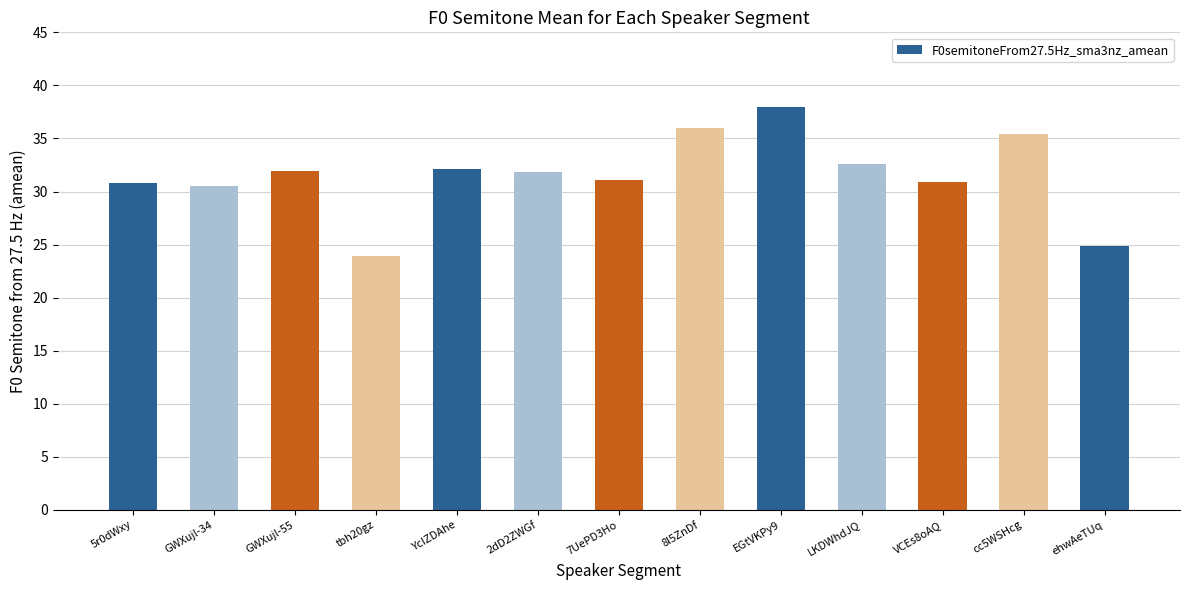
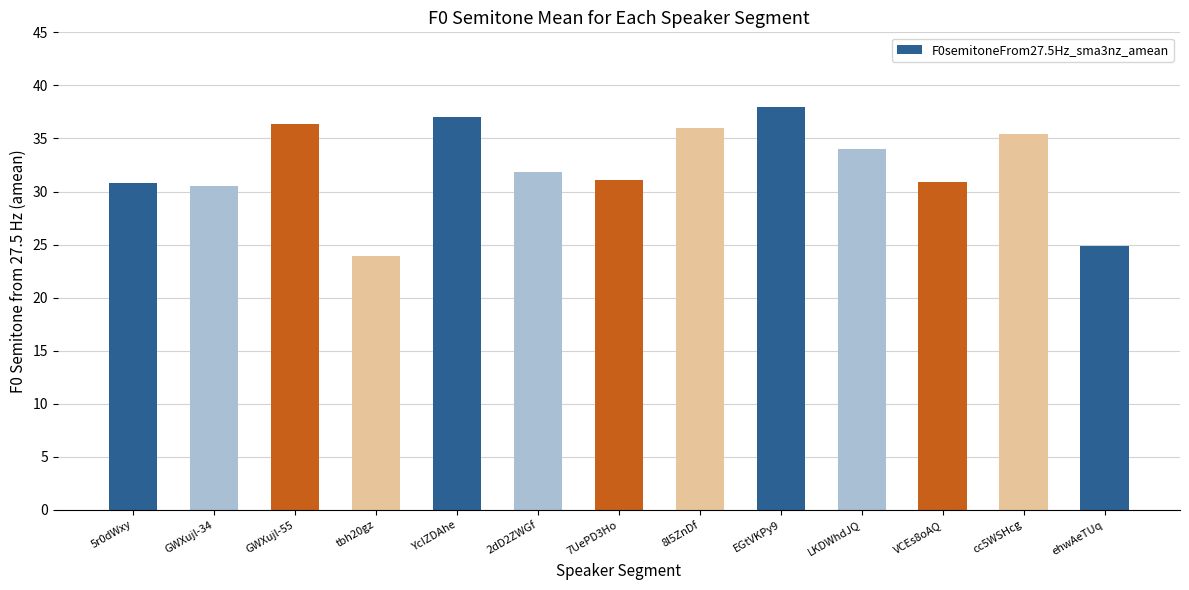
GWXujl-55: 31.9 -> 36.3
YcIZDAhe: 32.1 -> 37.0
LKDWhdJQ: 32.6 -> 34.0
